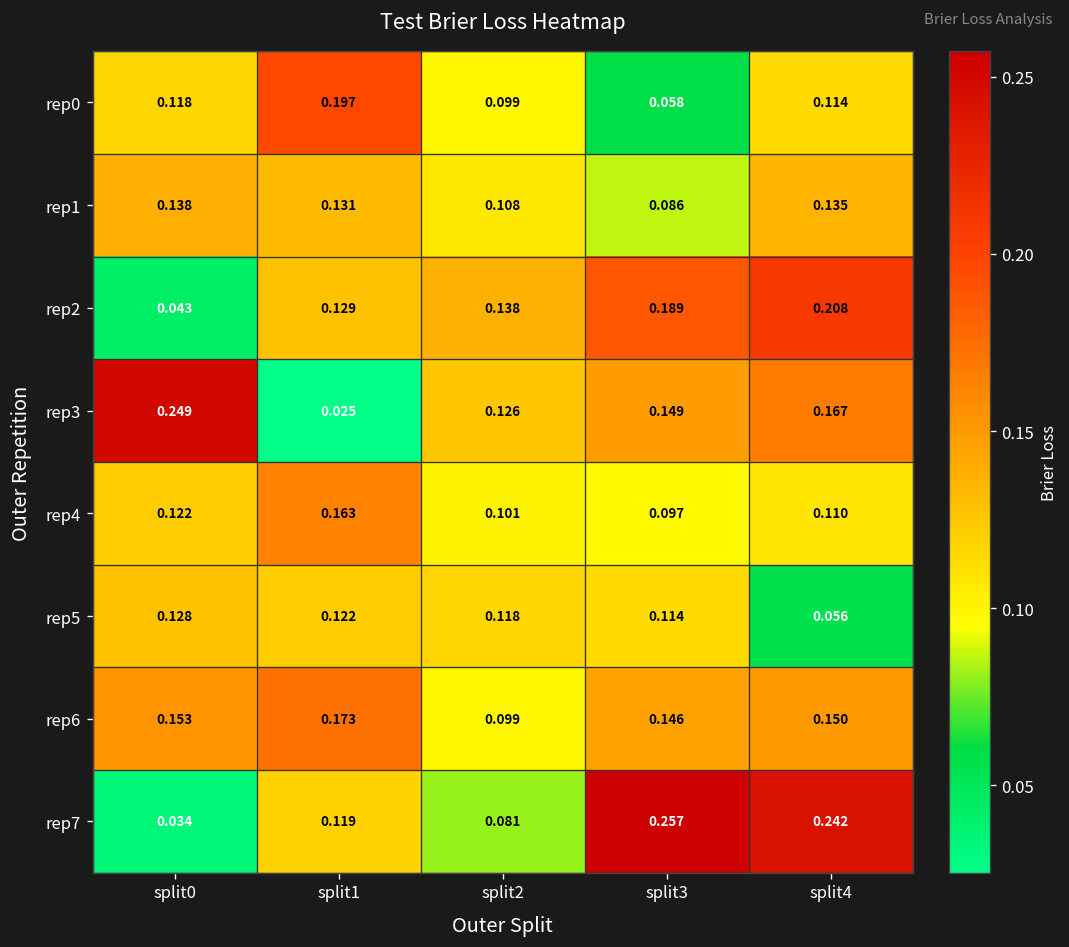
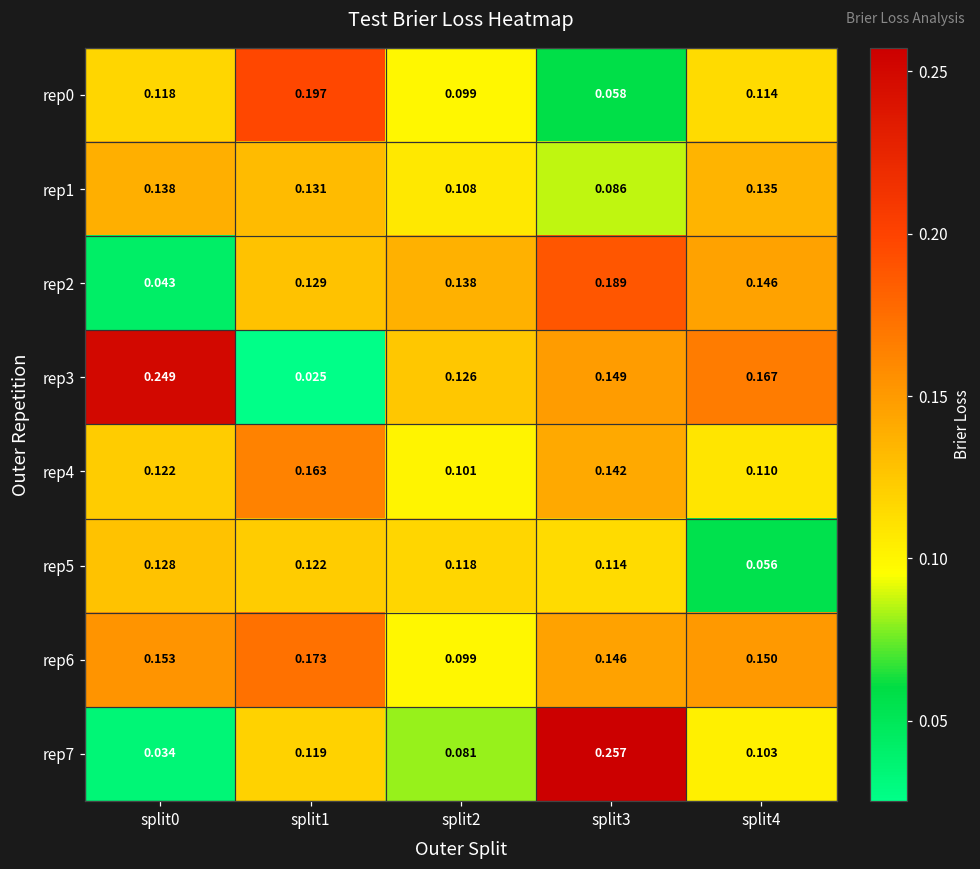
rep2, split4: 0.208 -> 0.146
rep4, split3: 0.097 -> 0.142
rep7, split4: 0.242 -> 0.103
